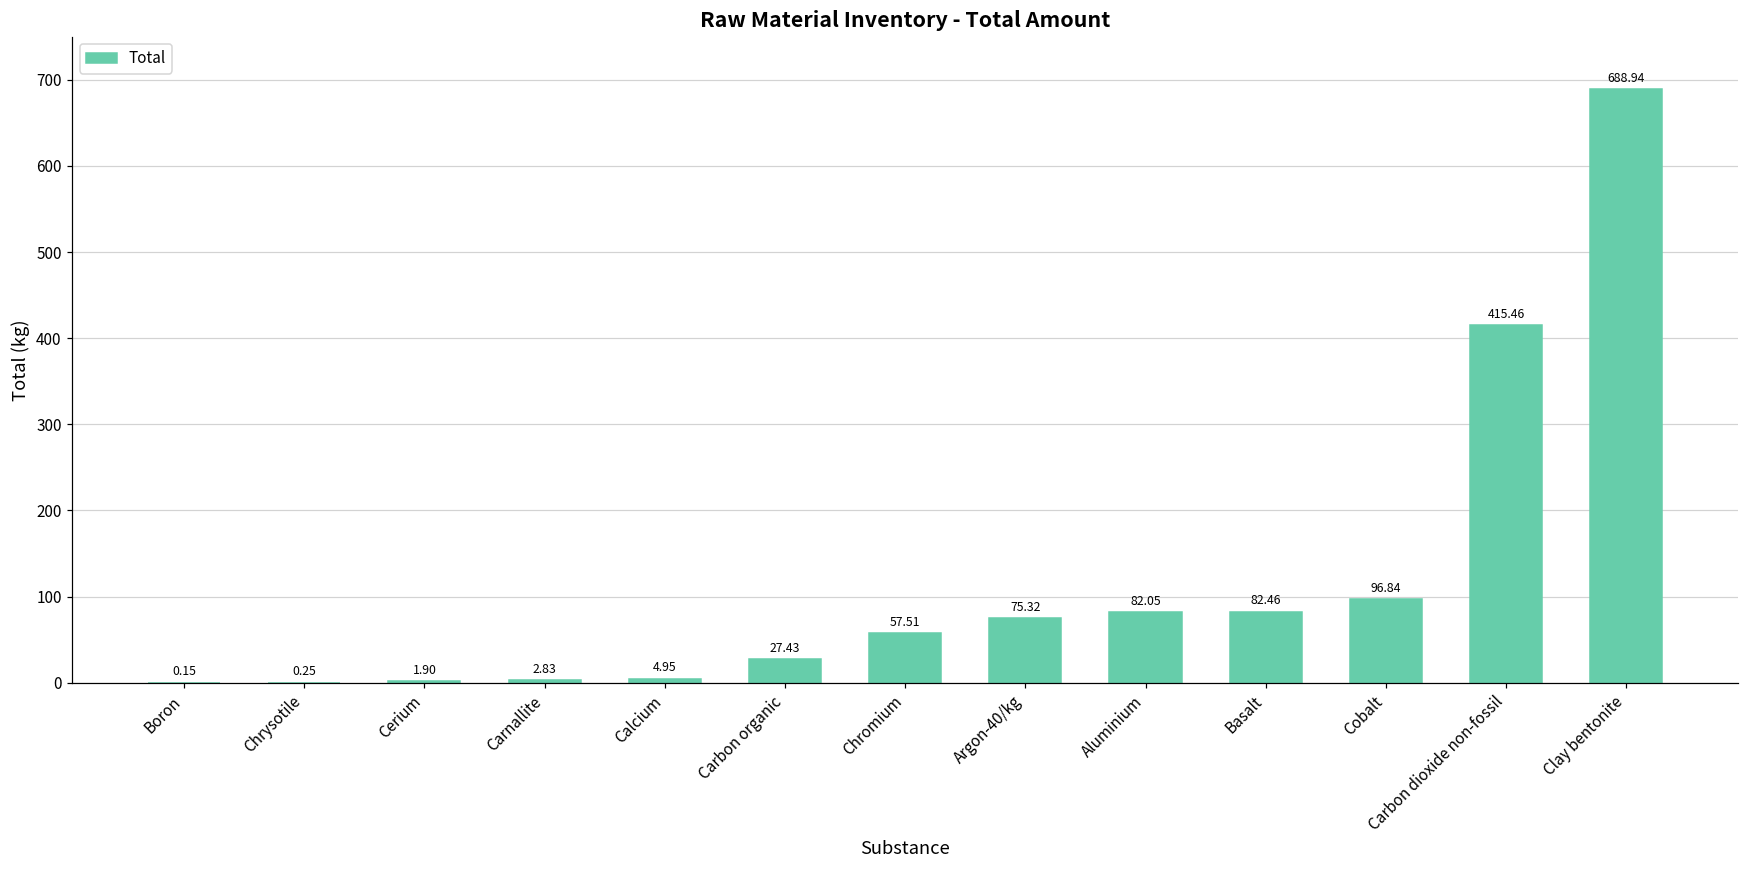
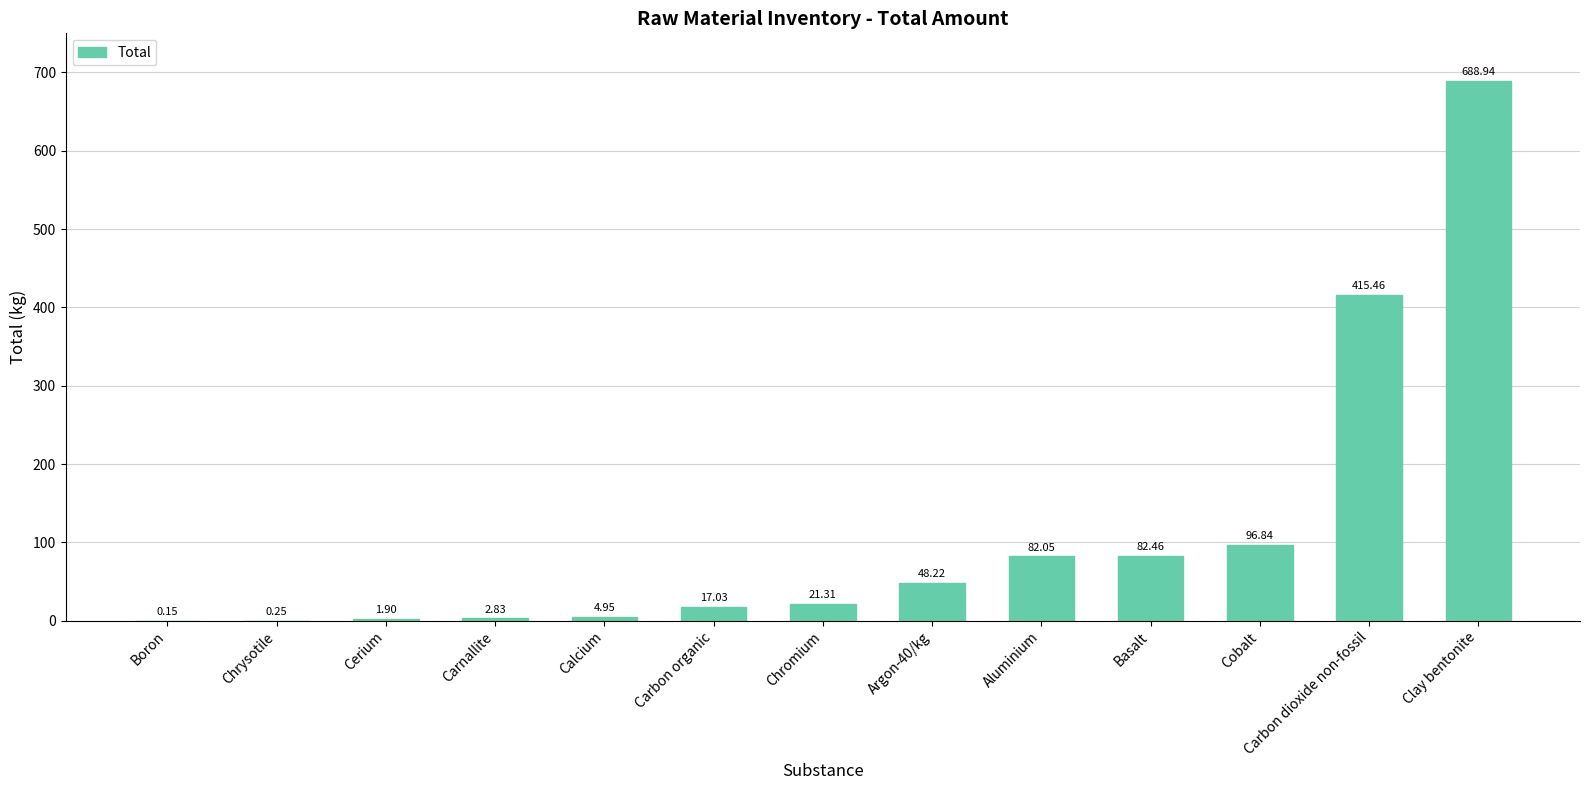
Carbon organic: 27.43 -> 17.03
Chromium: 57.51 -> 21.31
Argon-40/kg: 75.32 -> 48.22
